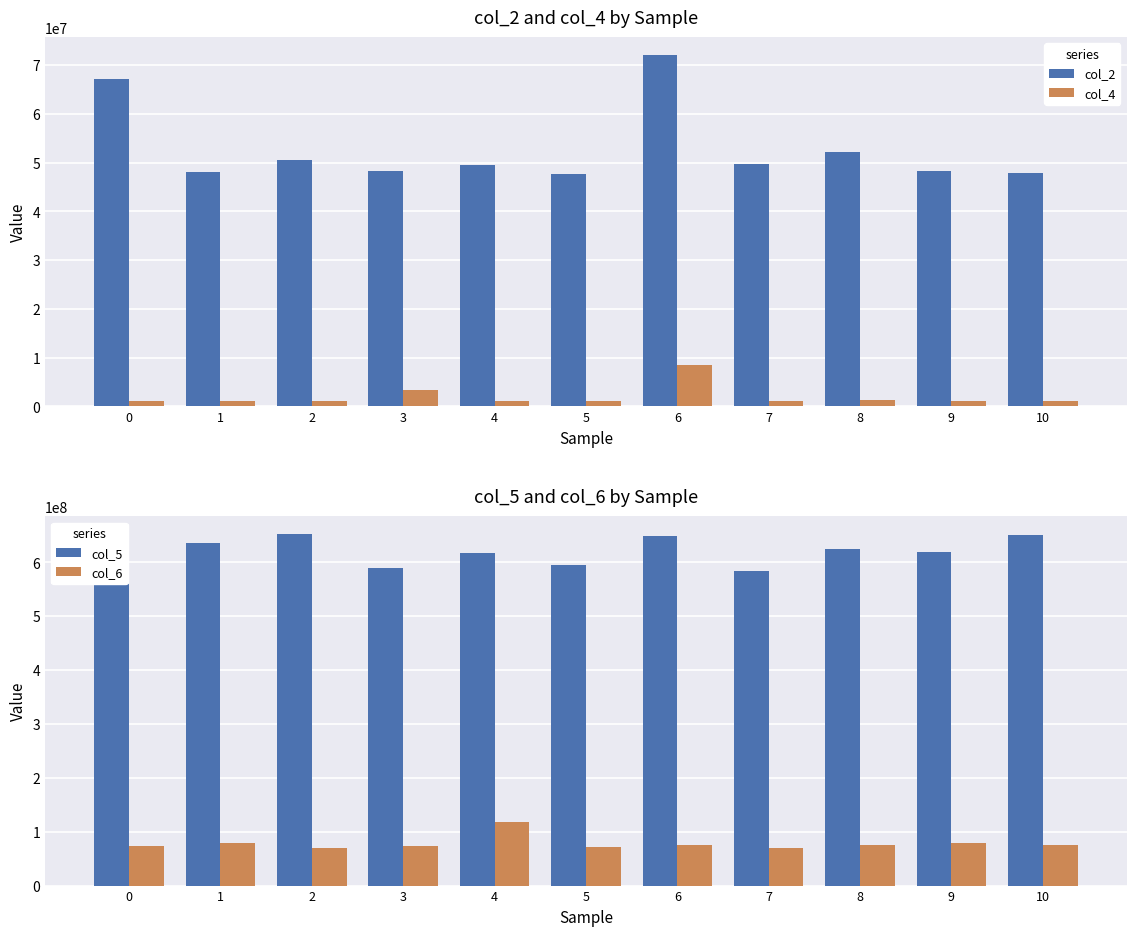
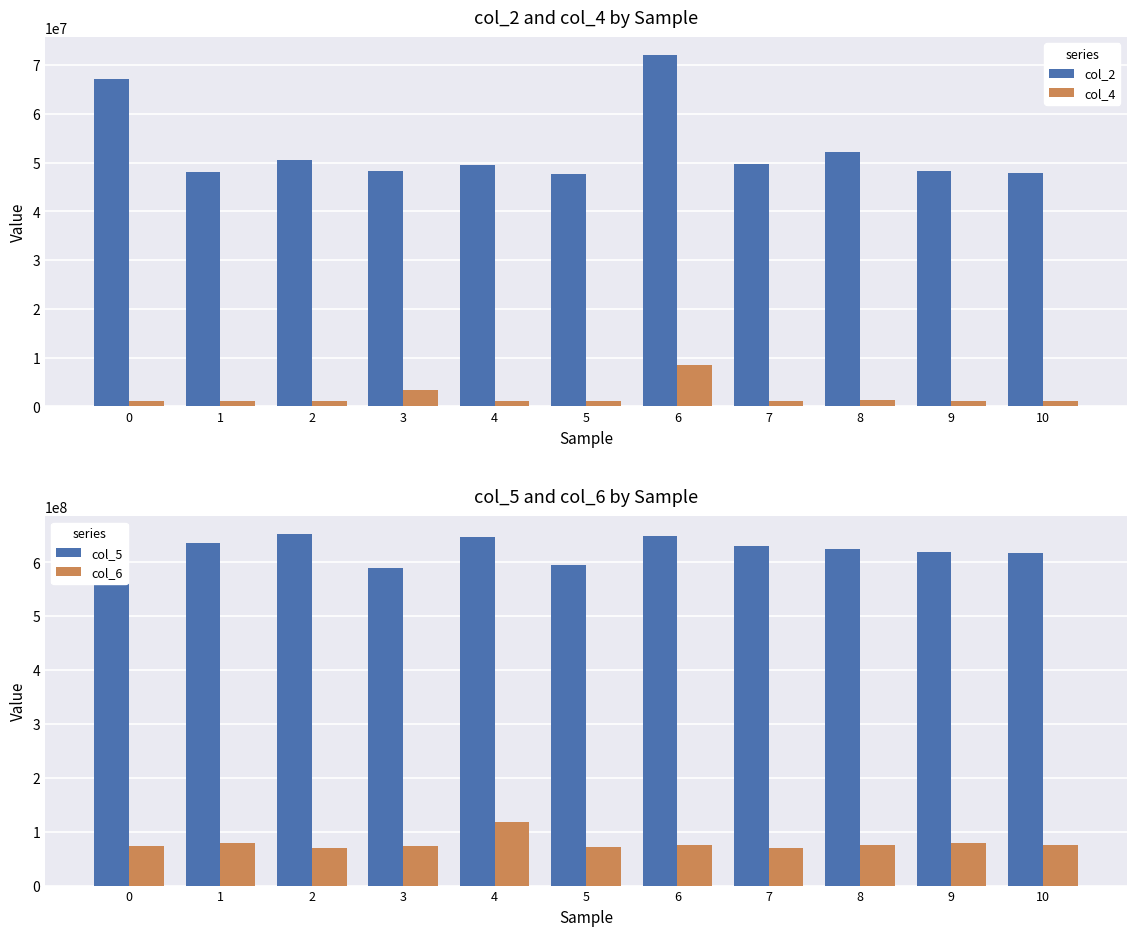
col_5 and col_6 by Sample, col_5, 4: 620000000 -> 650000000
col_5 and col_6 by Sample, col_5, 7: 580000000 -> 630000000
col_5 and col_6 by Sample, col_5, 10: 650000000 -> 620000000
